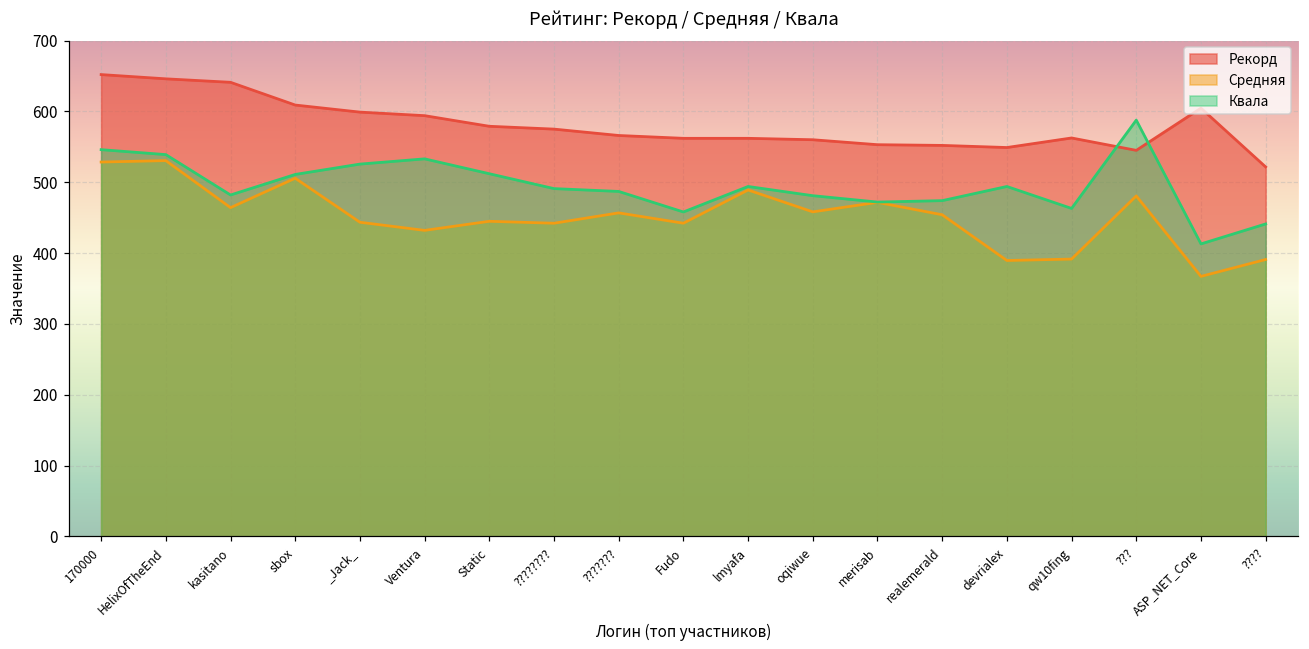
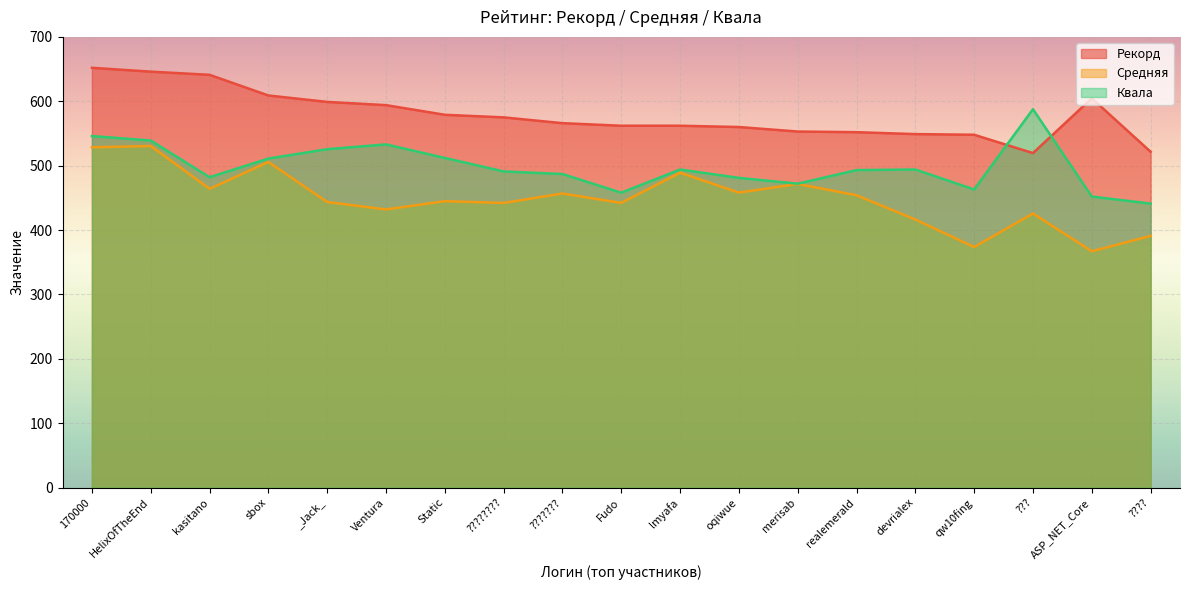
Квала, realemerald: 470 -> 490
Средняя, devrialex: 390 -> 420
Рекорд, qw10fing: 560 -> 550
Средняя, qw10fing: 390 -> 370
Рекорд, ???: 550 -> 520
Средняя, ???: 480 -> 430
Квала, ASP_NET_Core: 410 -> 450
